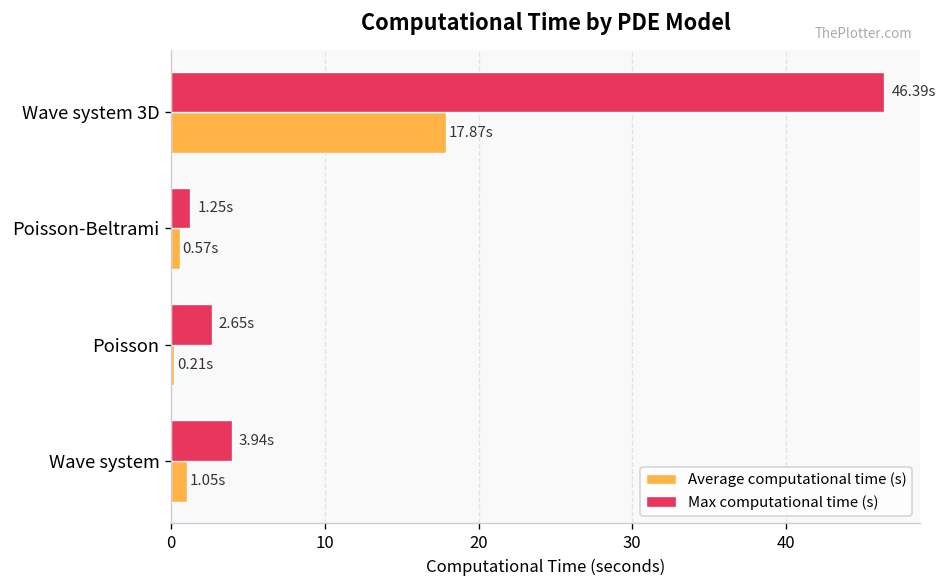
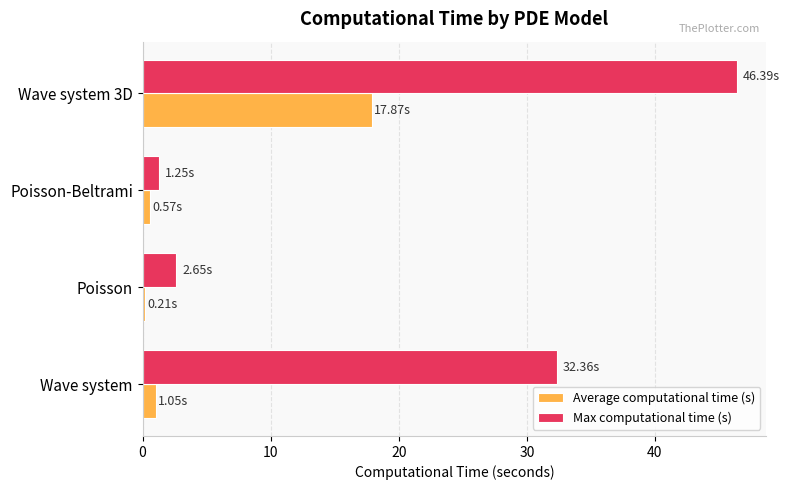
Max computational time (s), Wave system: 3.94s -> 32.36s
